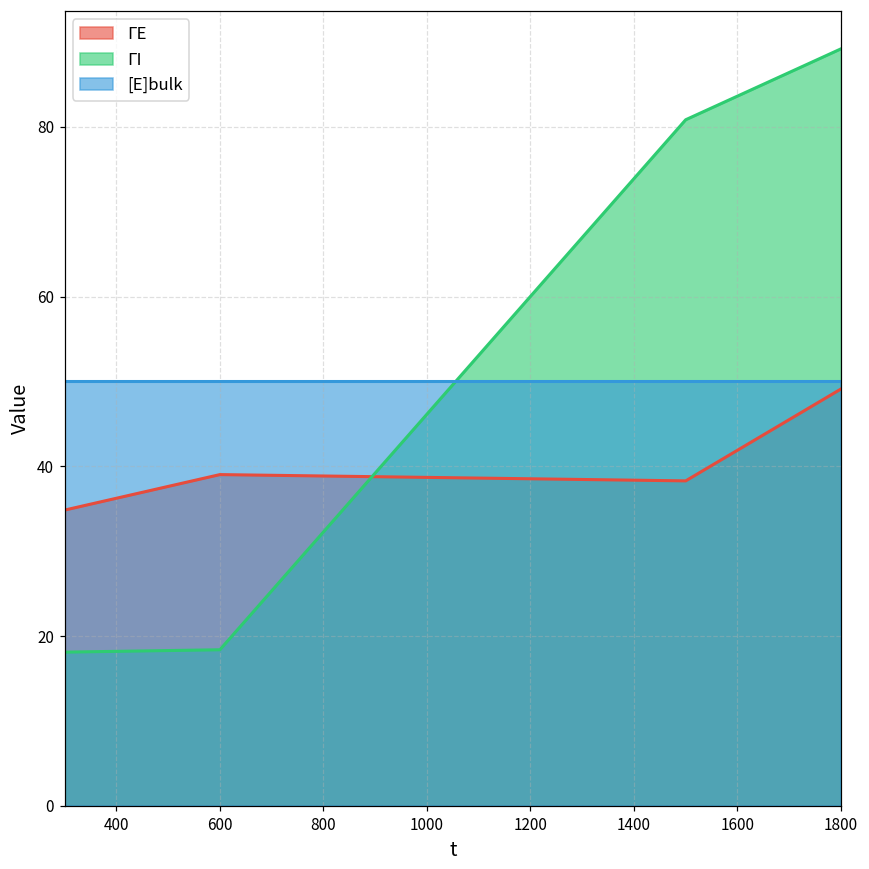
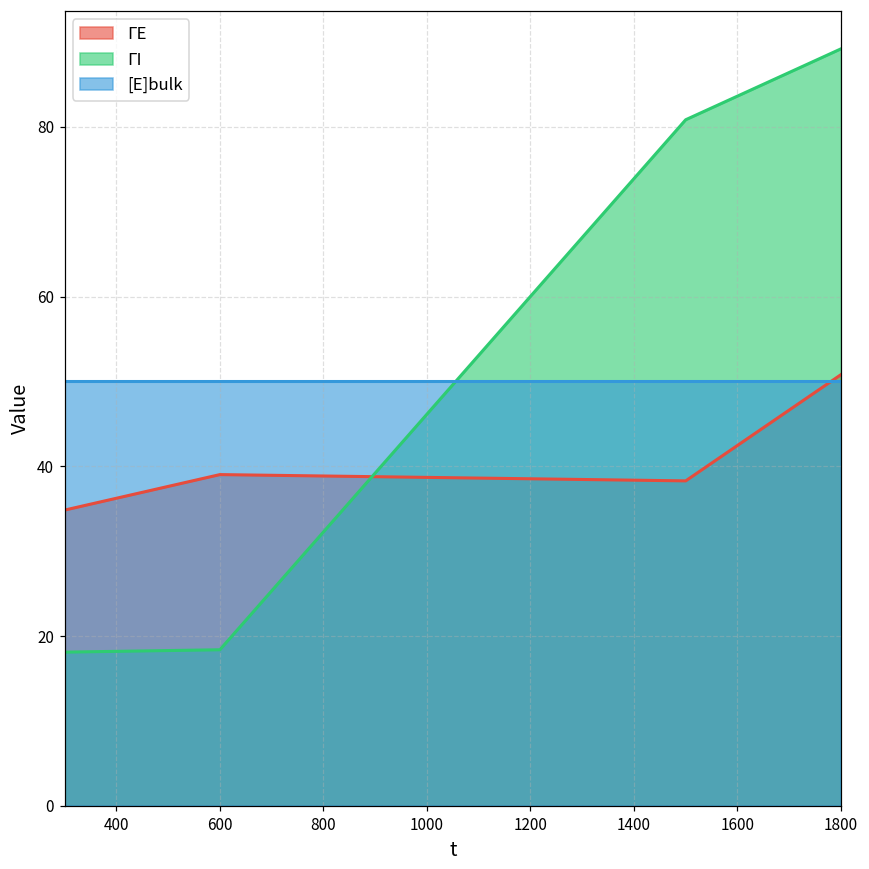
ΓE, 1800: 49 -> 51
